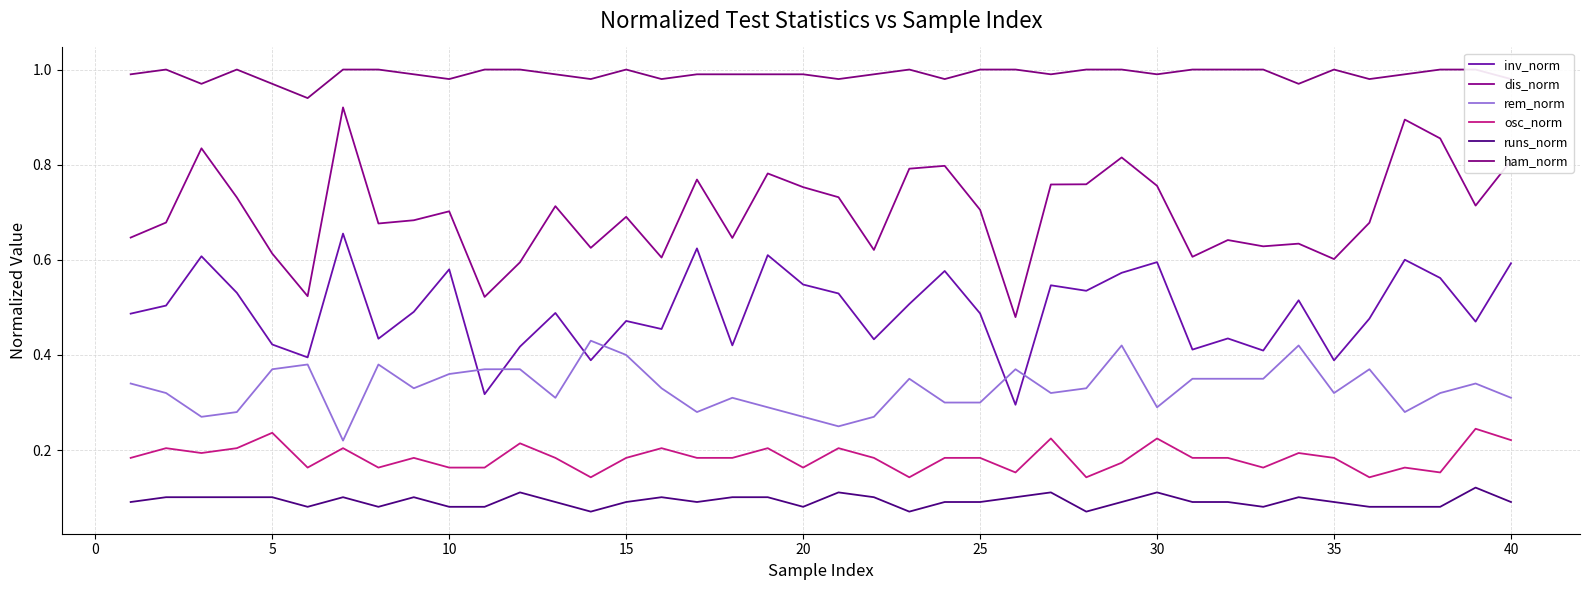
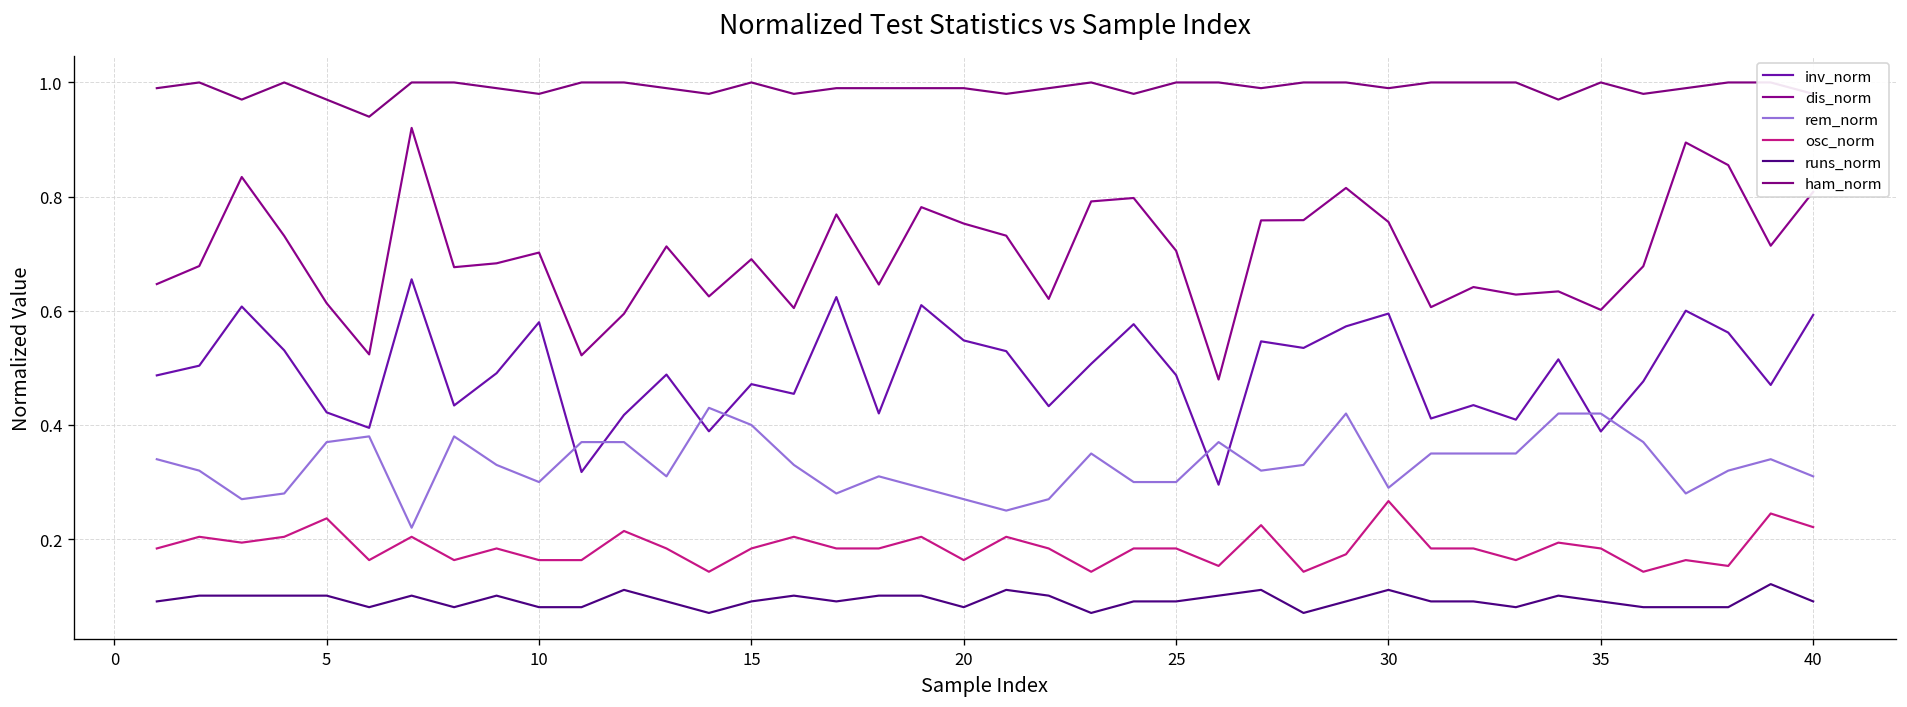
rem_norm, 10: 0.36 -> 0.30
osc_norm, 30: 0.22 -> 0.27
rem_norm, 35: 0.32 -> 0.42
